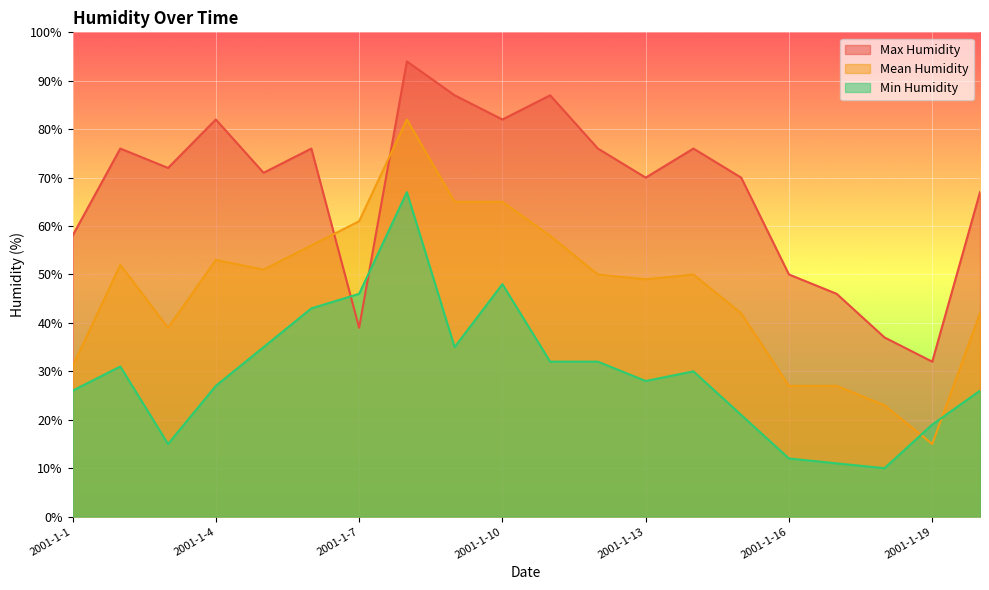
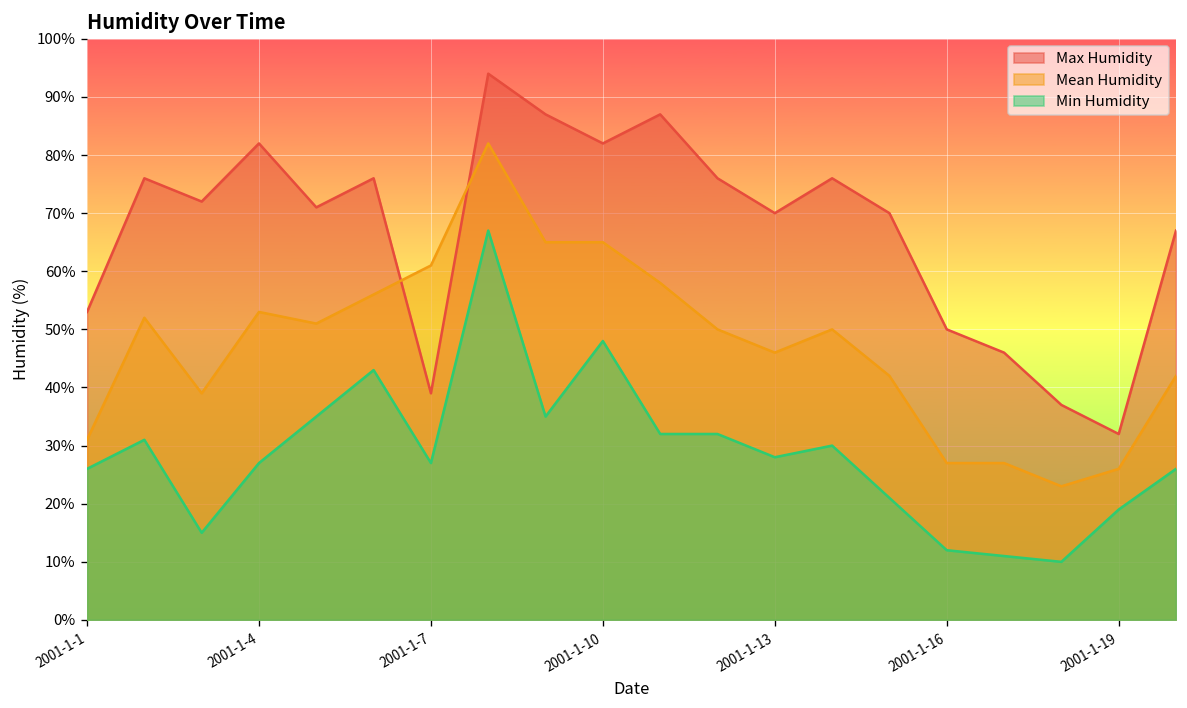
Max Humidity, 2001-1-1: 58% -> 53%
Min Humidity, 2001-1-7: 46% -> 27%
Mean Humidity, 2001-1-13: 49% -> 46%
Mean Humidity, 2001-1-19: 15% -> 26%
